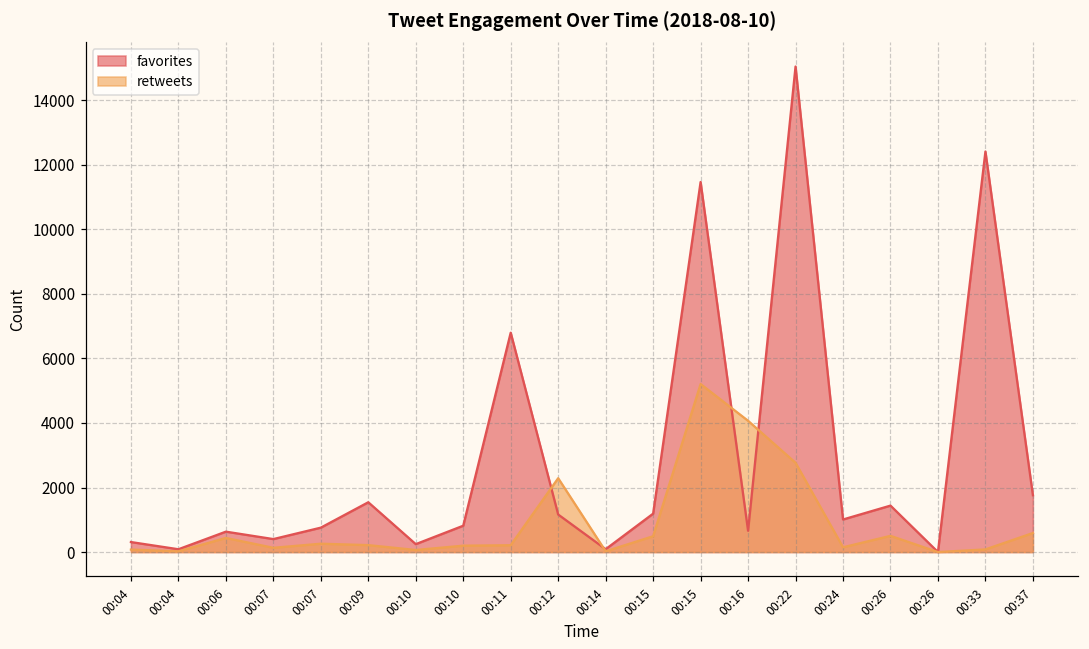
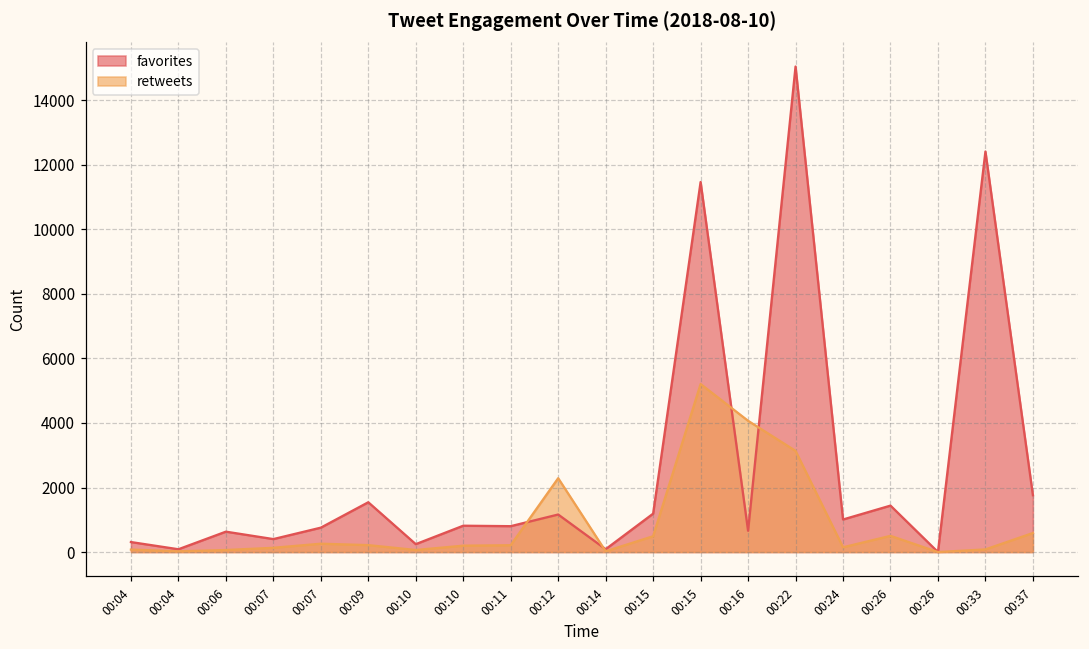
retweets, 00:06: 400 -> 100
favorites, 00:11: 6800 -> 800
retweets, 00:22: 2800 -> 3100
